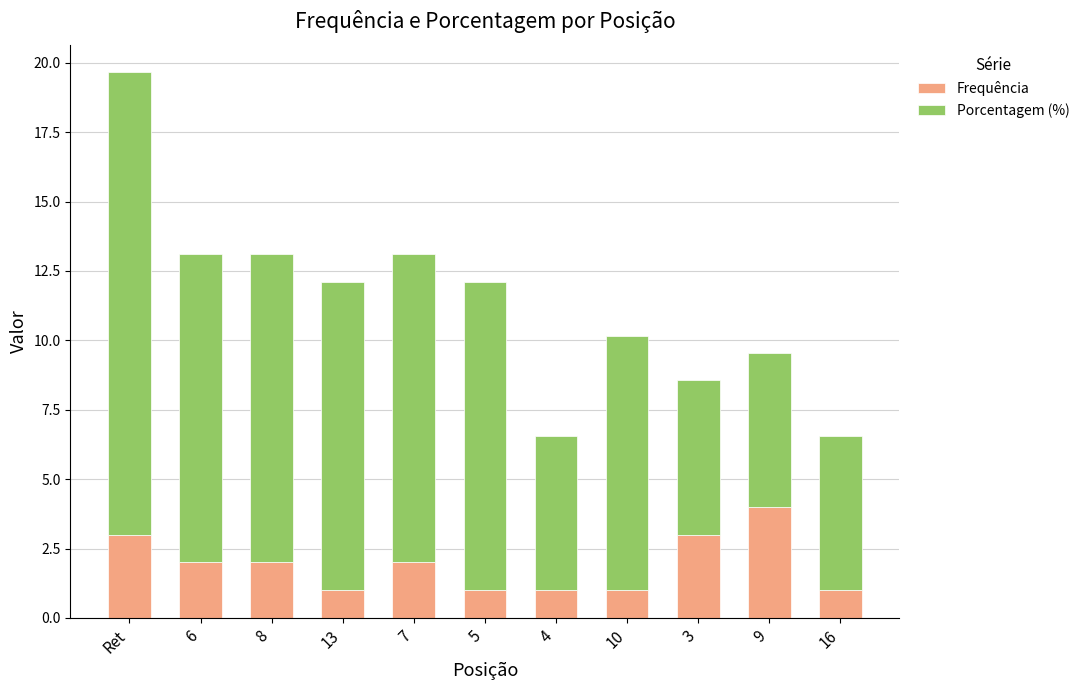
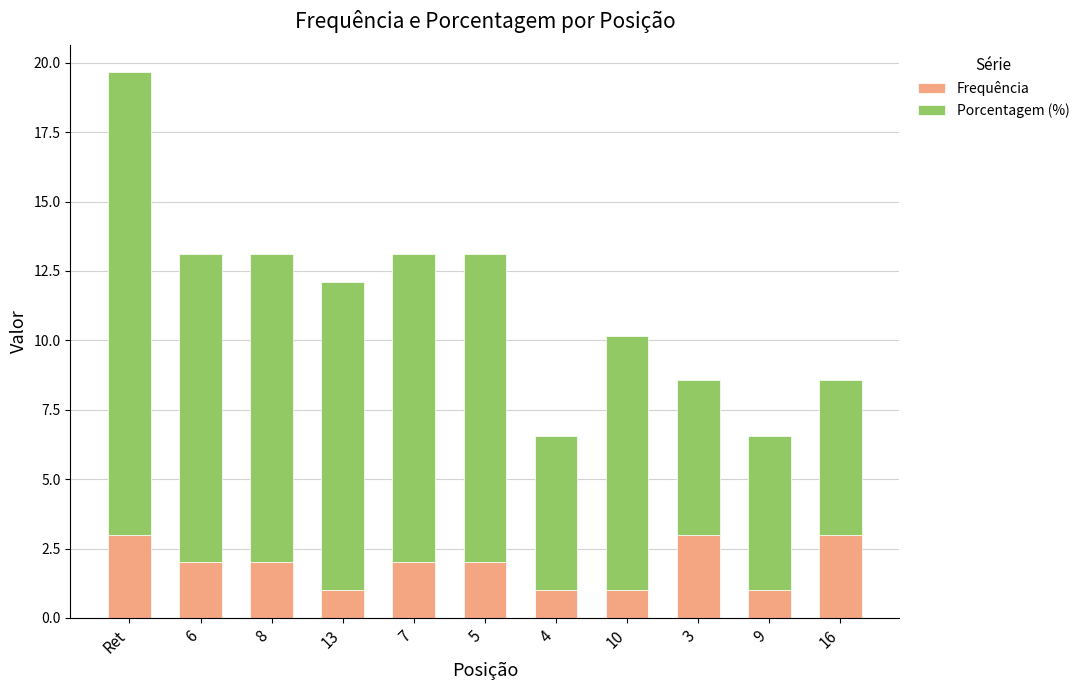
Frequência, 5: 1 -> 2
Frequência, 9: 4 -> 1
Frequência, 16: 1 -> 3
